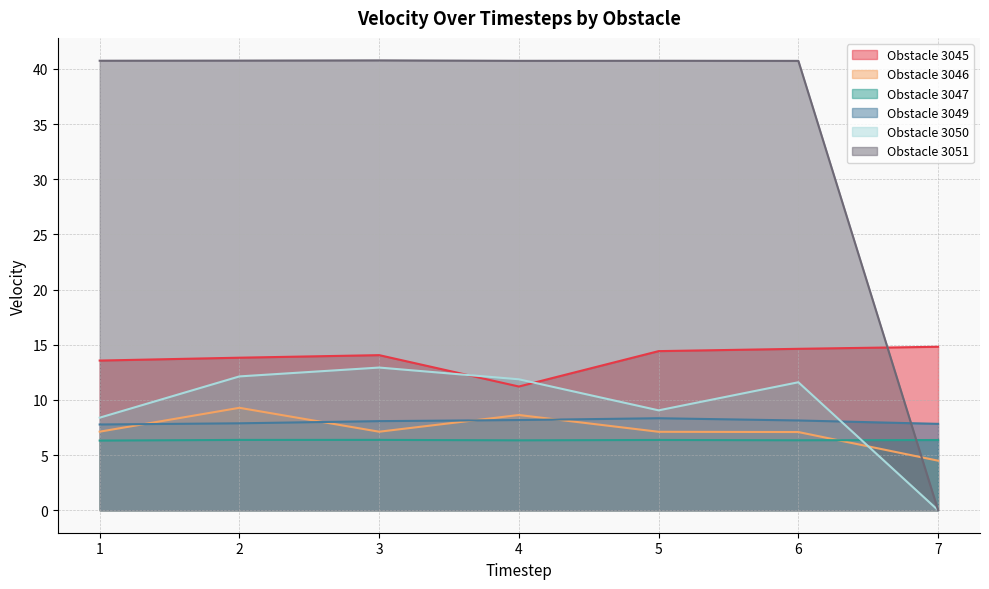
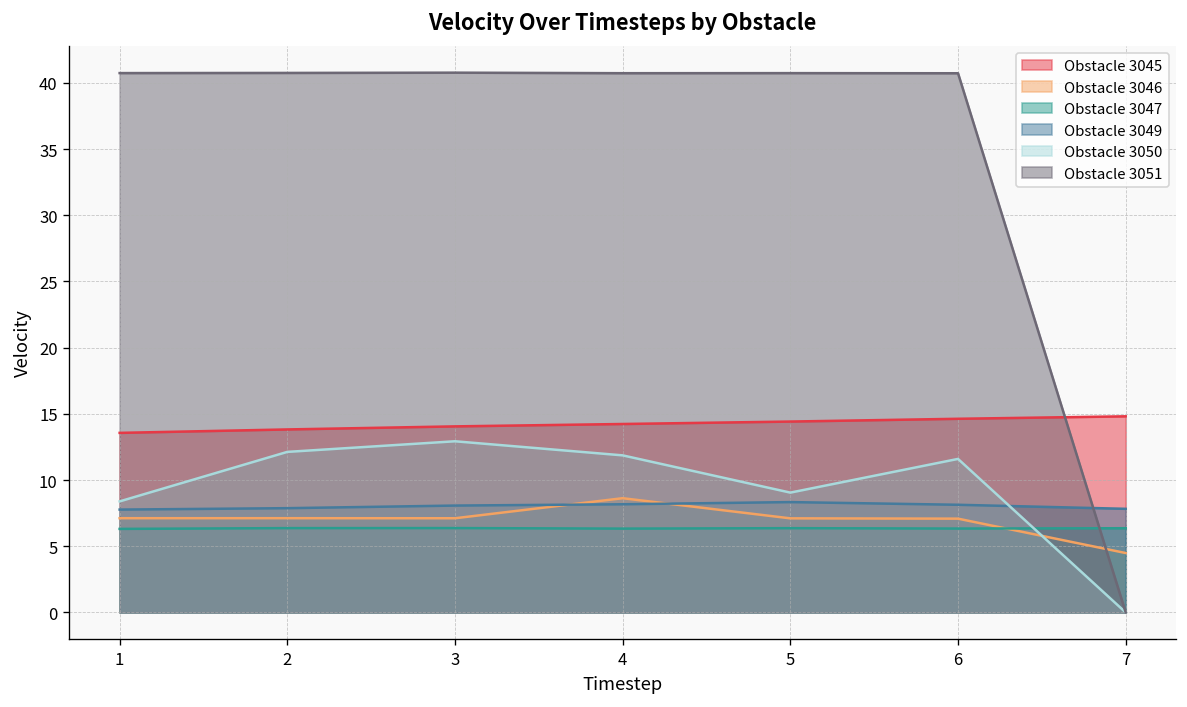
Obstacle 3046, 2: 9.3 -> 7.1
Obstacle 3045, 4: 11.2 -> 14.2
